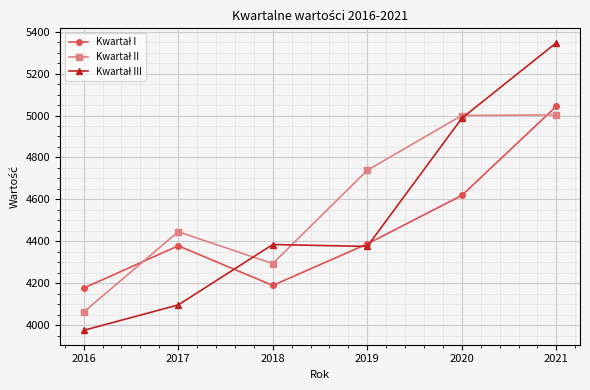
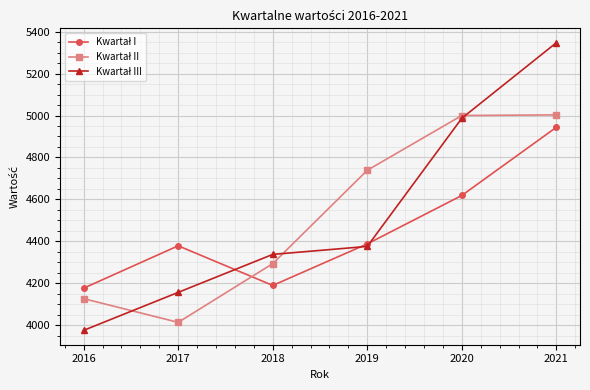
Kwartał II, 2016: 4060 -> 4130
Kwartał II, 2017: 4450 -> 4010
Kwartał III, 2017: 4100 -> 4160
Kwartał III, 2018: 4390 -> 4340
Kwartał I, 2021: 5040 -> 4940
